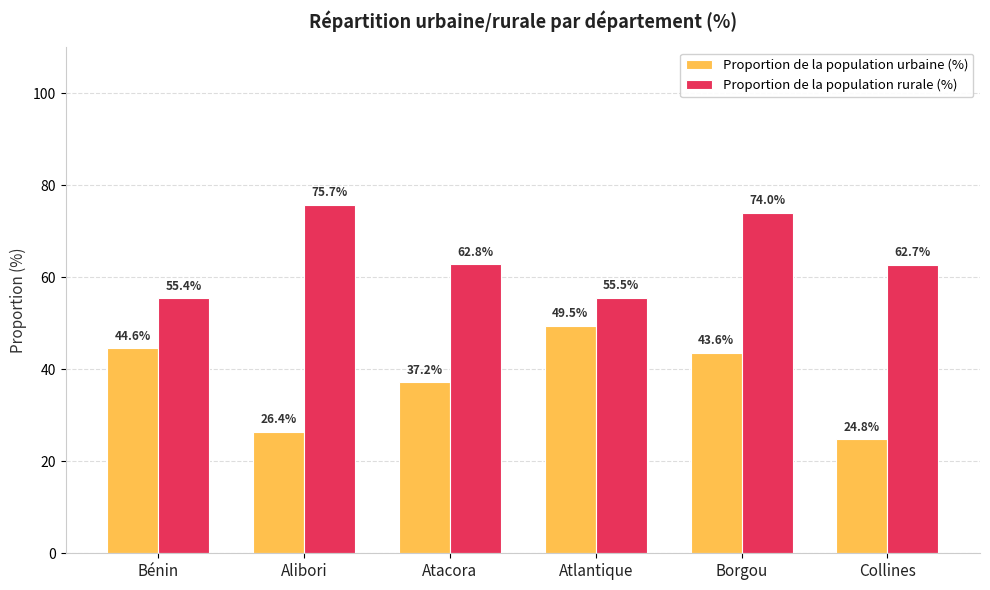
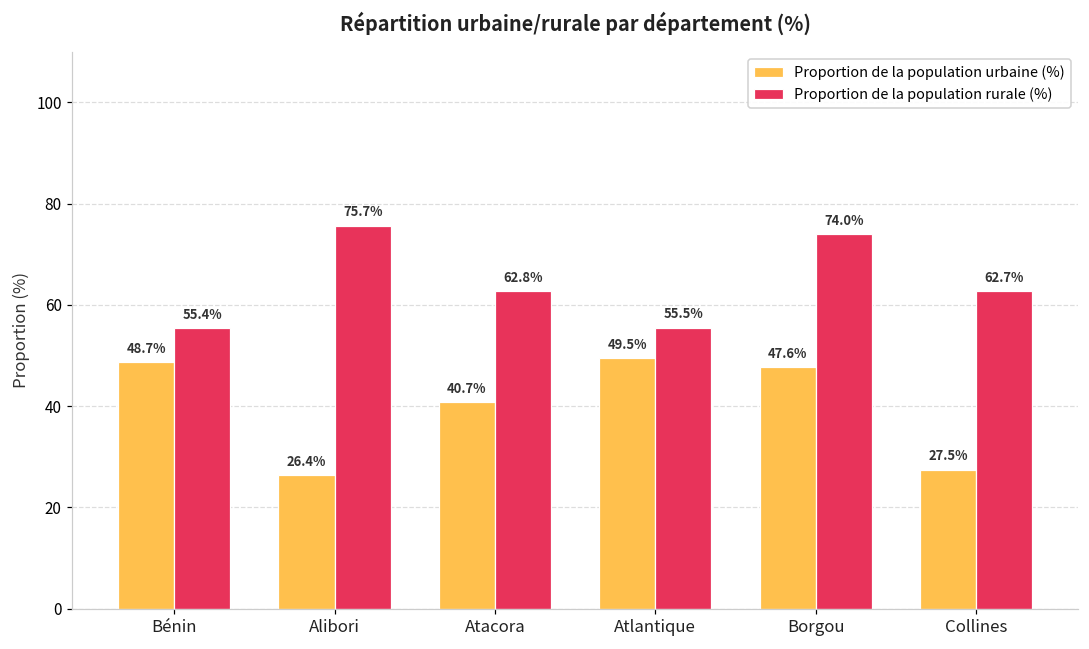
Proportion de la population urbaine (%), Bénin: 44.6% -> 48.7%
Proportion de la population urbaine (%), Atacora: 37.2% -> 40.7%
Proportion de la population urbaine (%), Borgou: 43.6% -> 47.6%
Proportion de la population urbaine (%), Collines: 24.8% -> 27.5%
